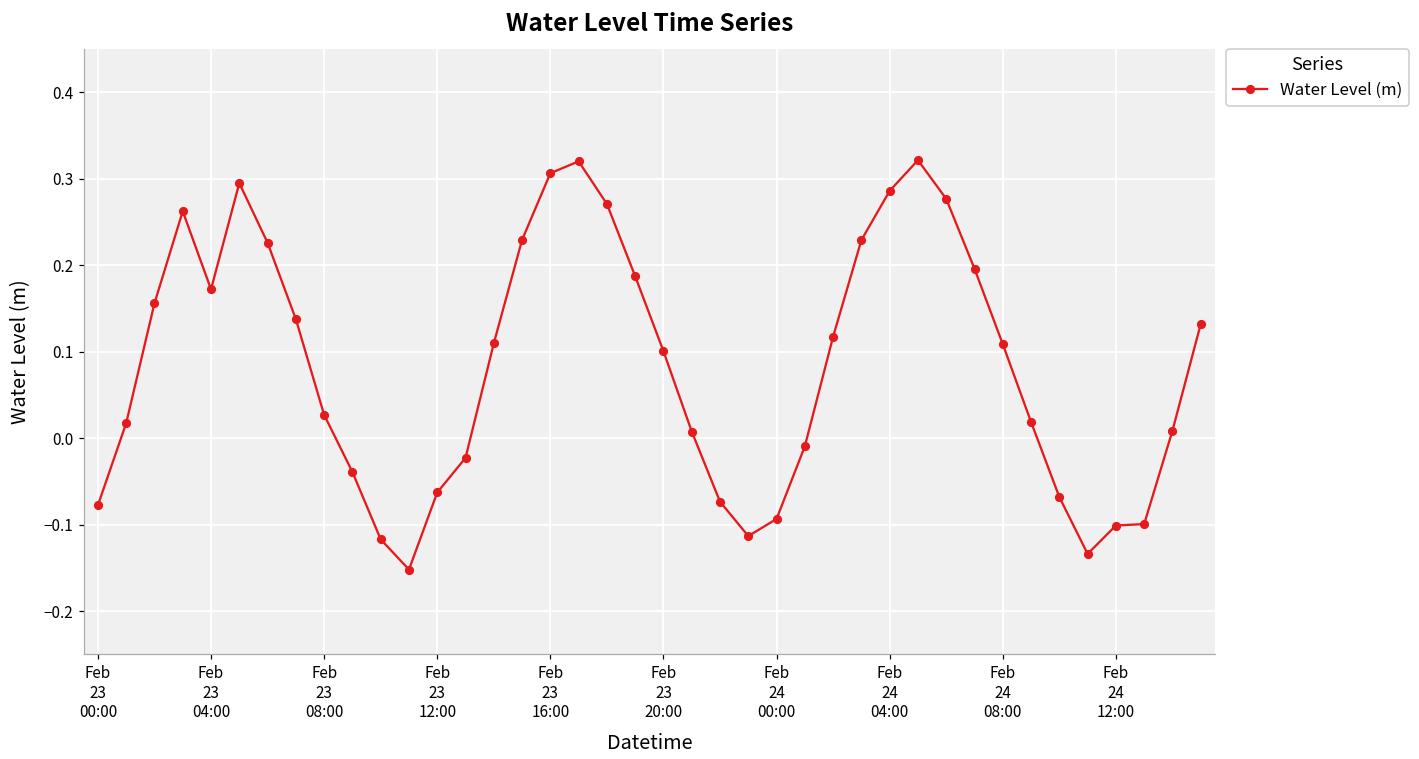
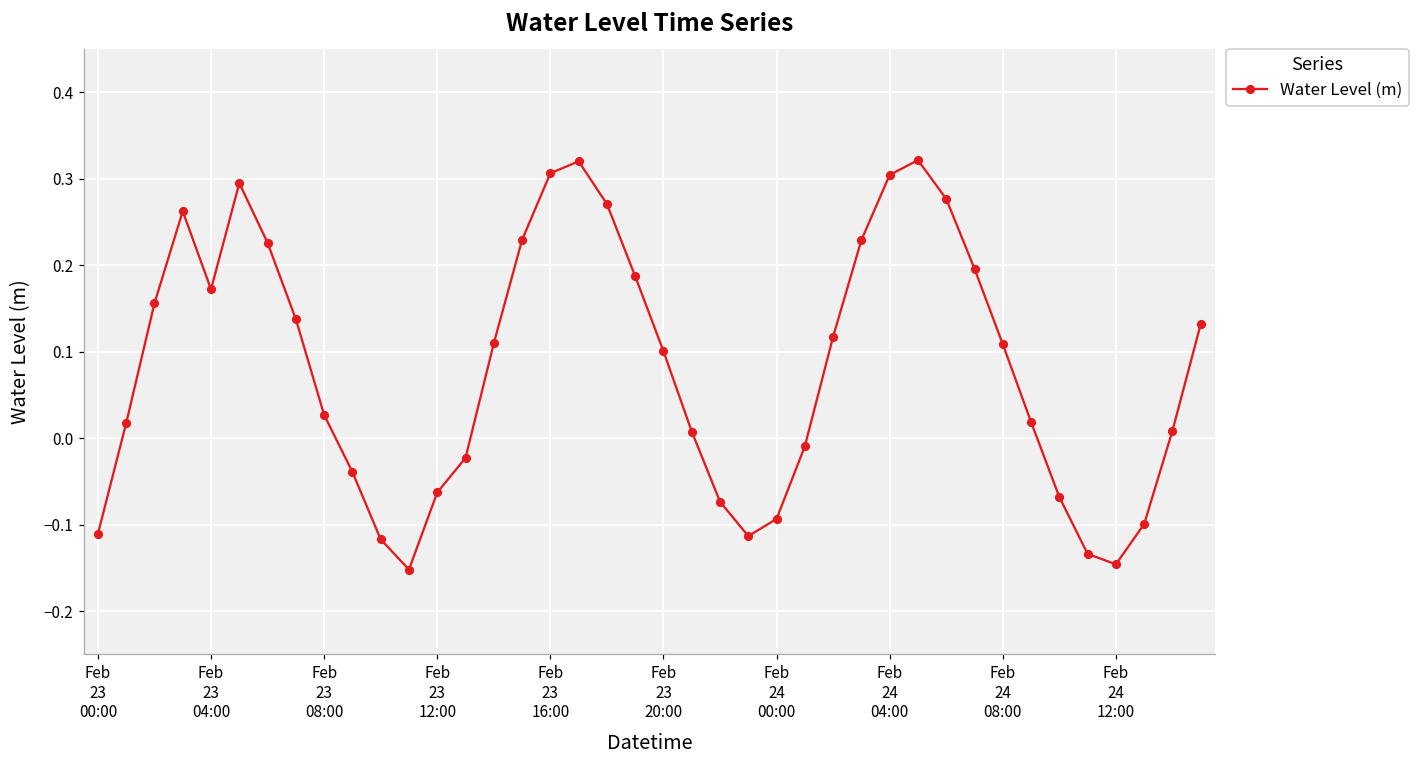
Feb 23 00:00: -0.08 -> -0.11
Feb 24 04:00: 0.29 -> 0.30
Feb 24 12:00: -0.10 -> -0.15
